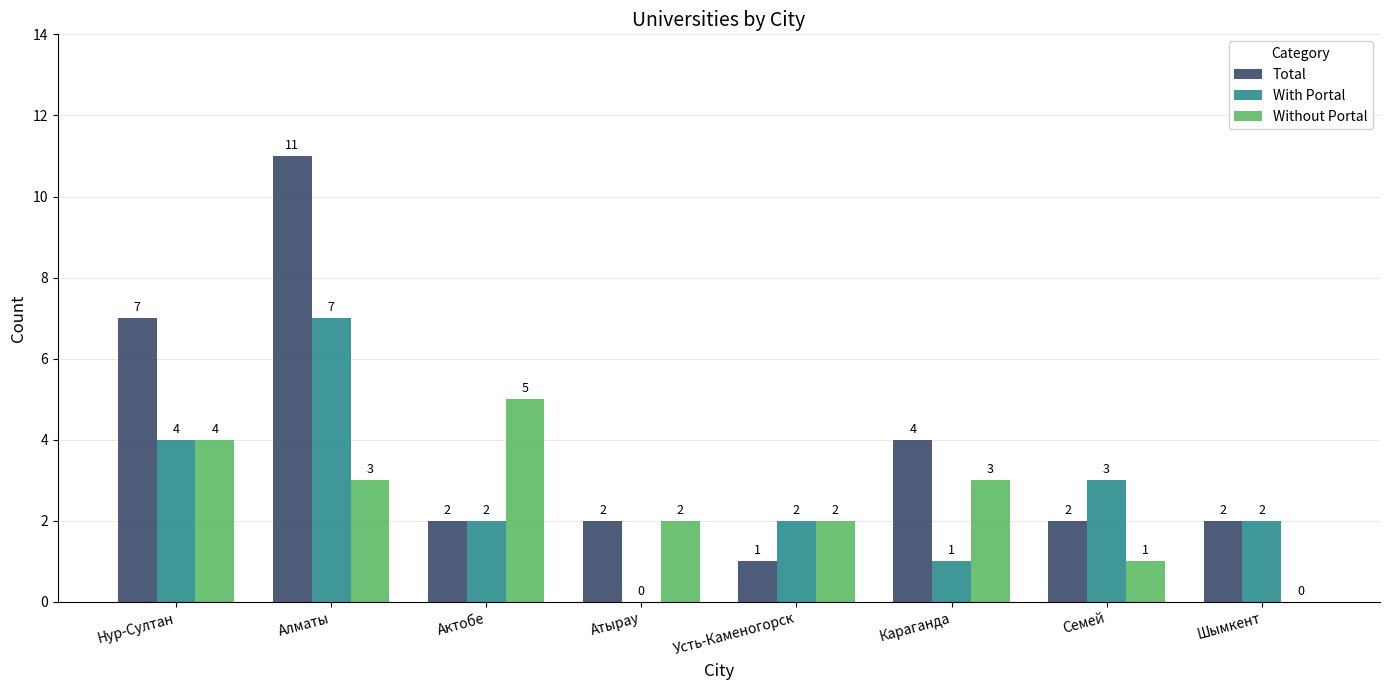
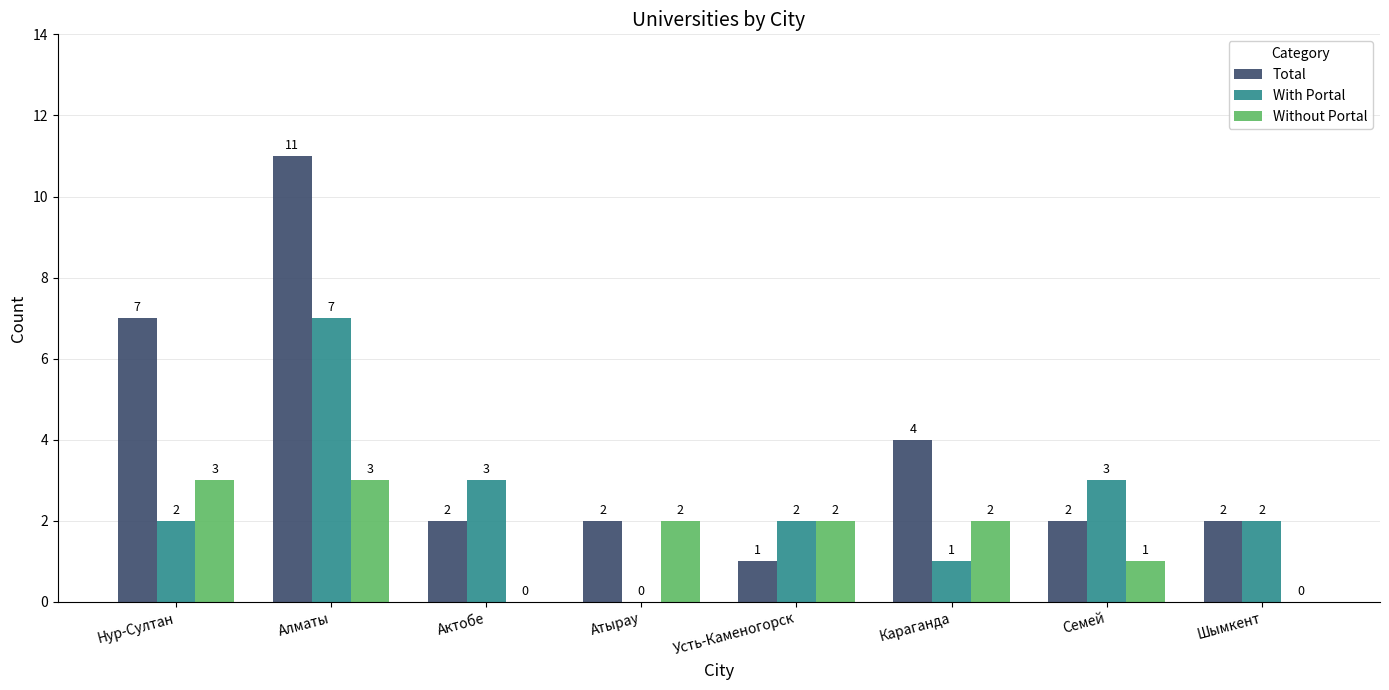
With Portal, Нур-Султан: 4 -> 2
Without Portal, Нур-Султан: 4 -> 3
With Portal, Актобе: 2 -> 3
Without Portal, Актобе: 5 -> 0
Without Portal, Караганда: 3 -> 2
